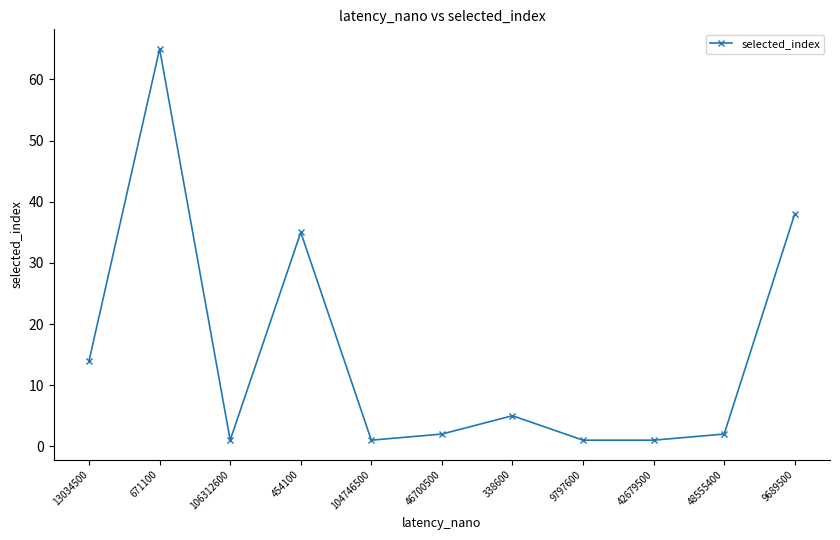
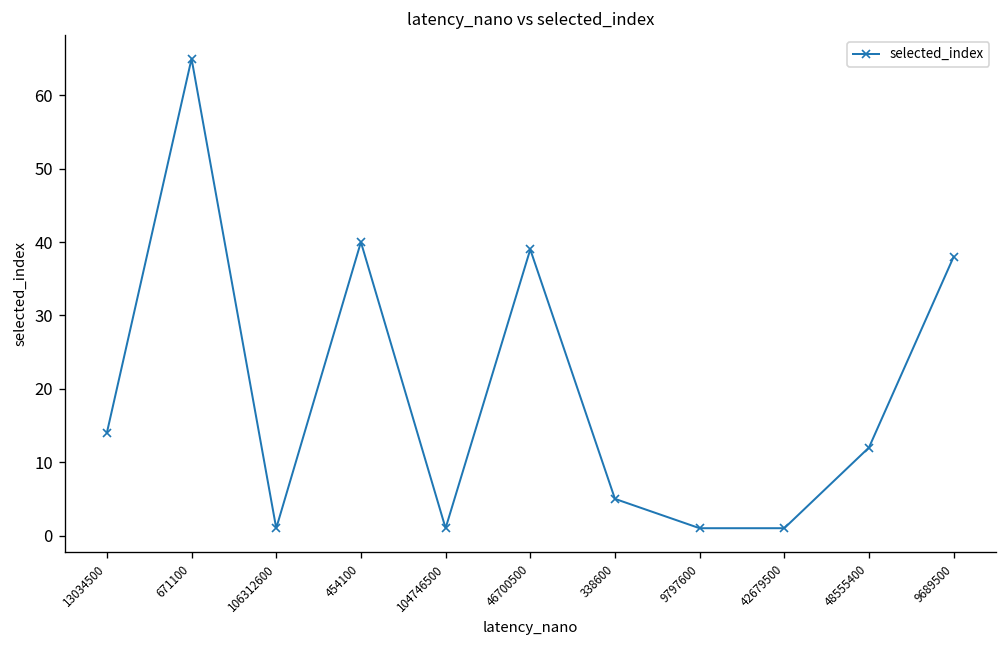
454100: 35 -> 40
46700500: 2 -> 39
48555400: 2 -> 12
